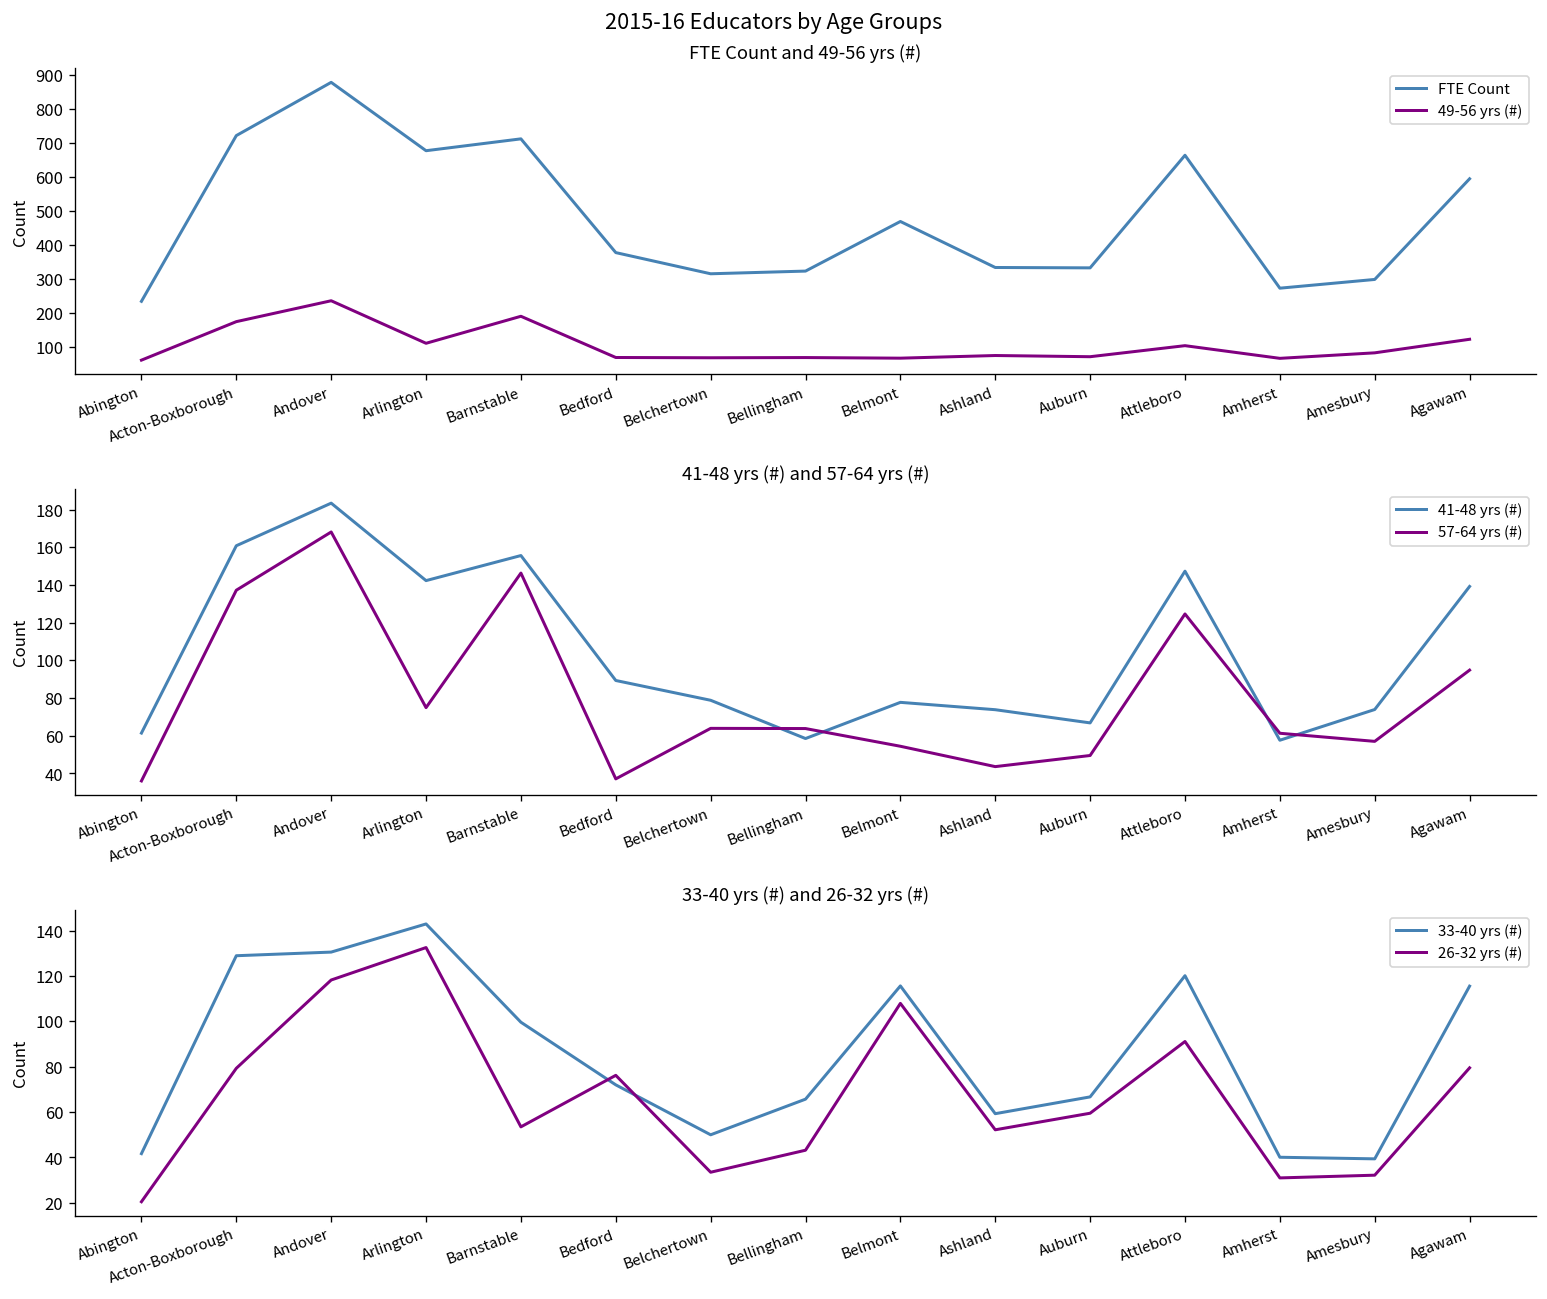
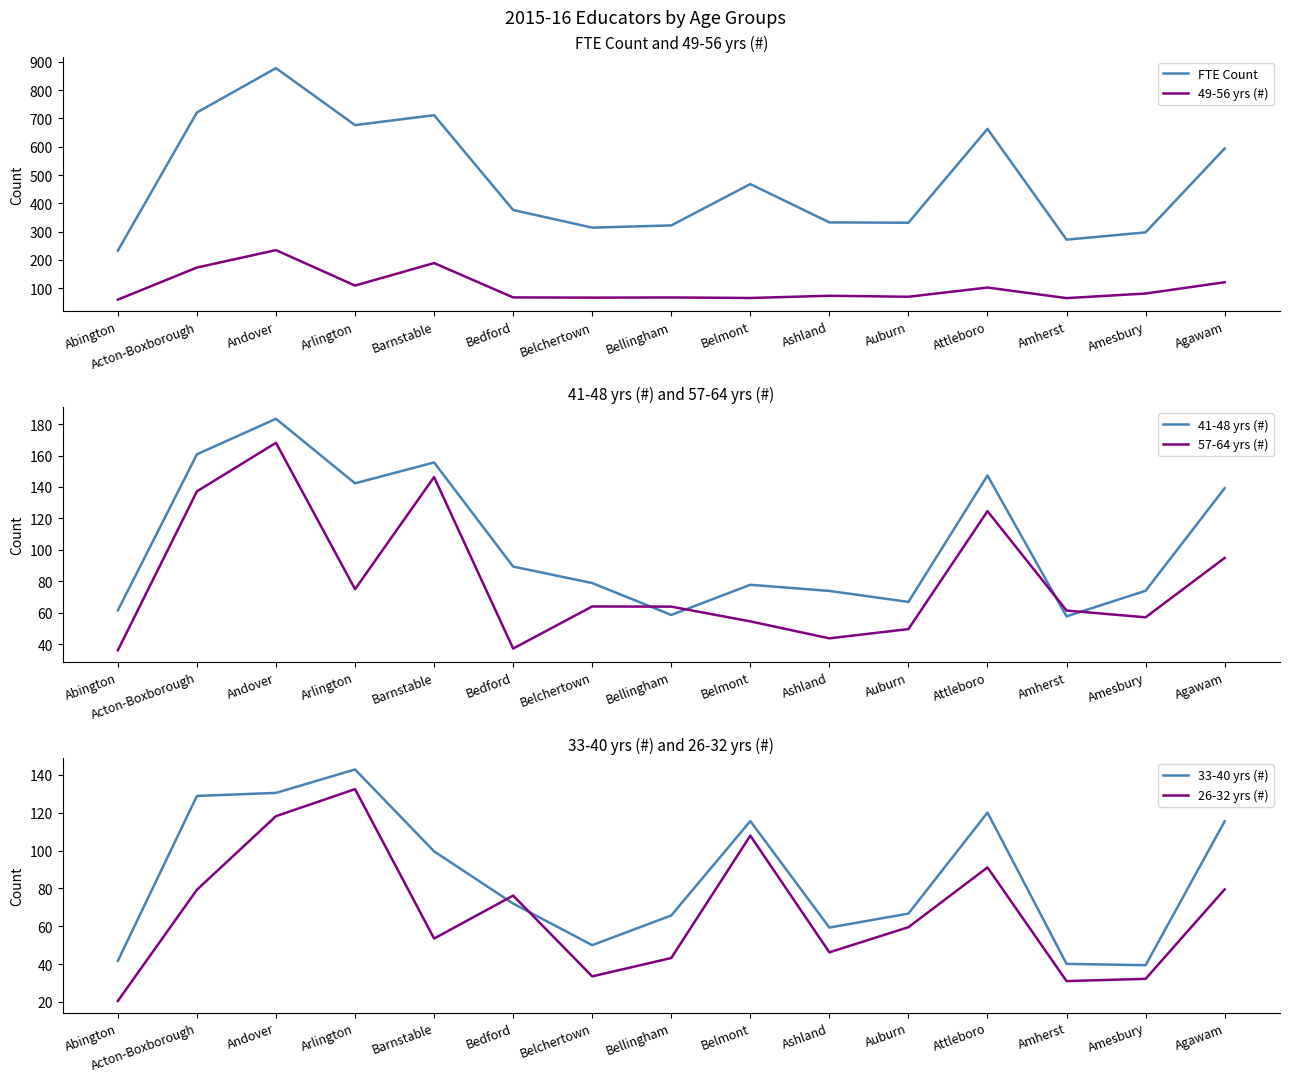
33-40 yrs (#) and 26-32 yrs (#), 26-32 yrs (#), Ashland: 52 -> 46
